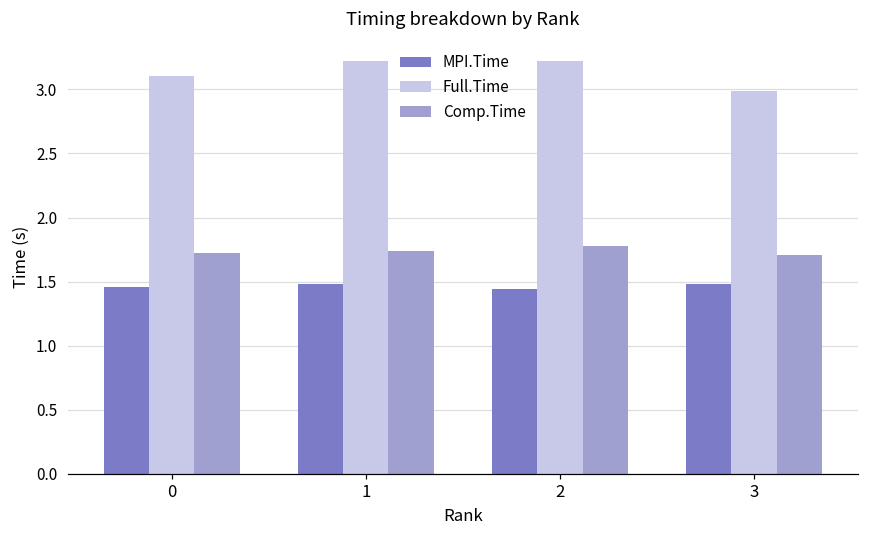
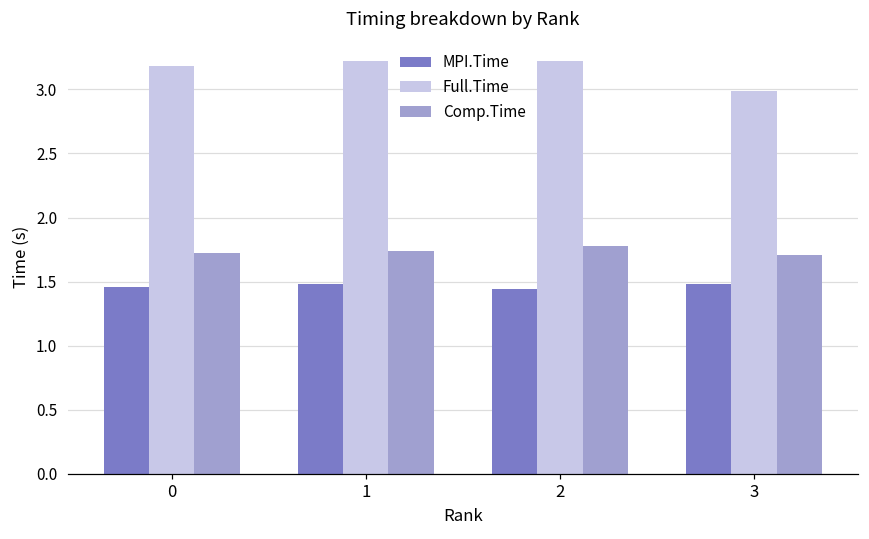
Full.Time, 0: 3.10 -> 3.18
